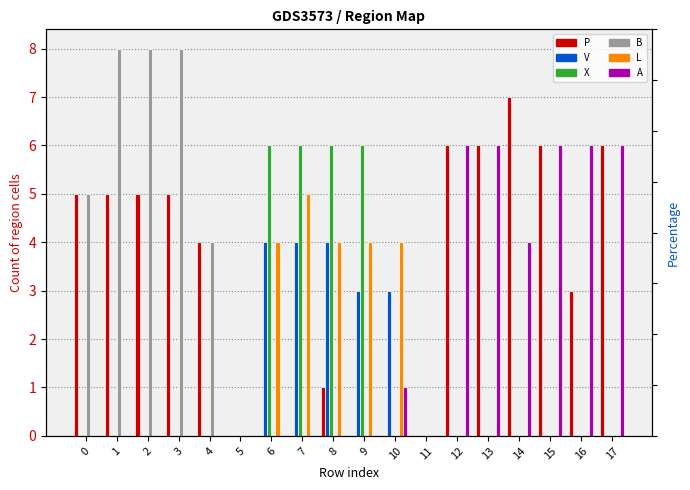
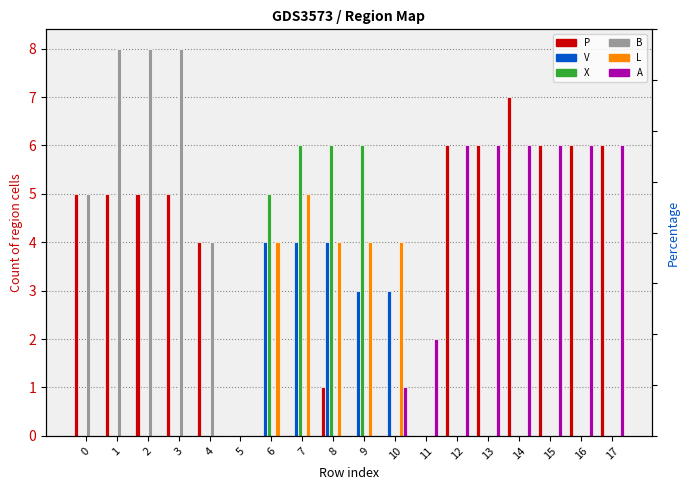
X, 6: 6 -> 5
A, 11: 0 -> 2
A, 14: 4 -> 6
P, 16: 3 -> 6
